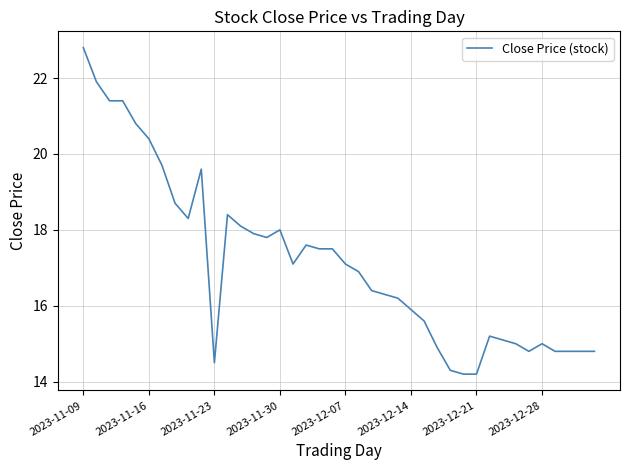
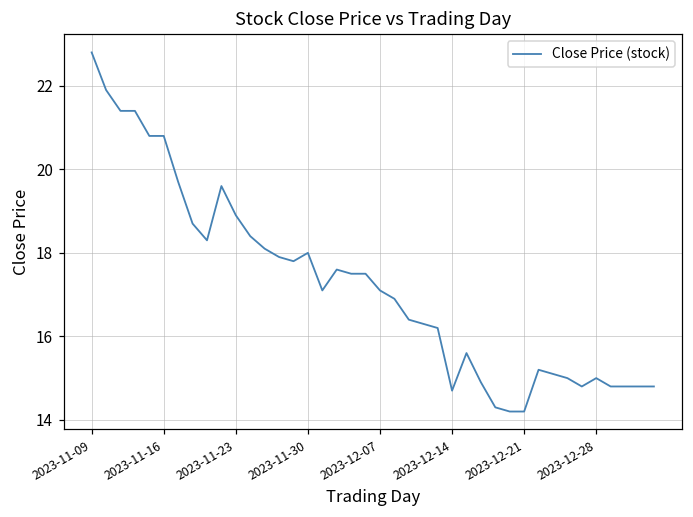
2023-11-16: 20.4 -> 20.8
2023-11-23: 14.5 -> 18.9
2023-12-14: 15.9 -> 14.7
